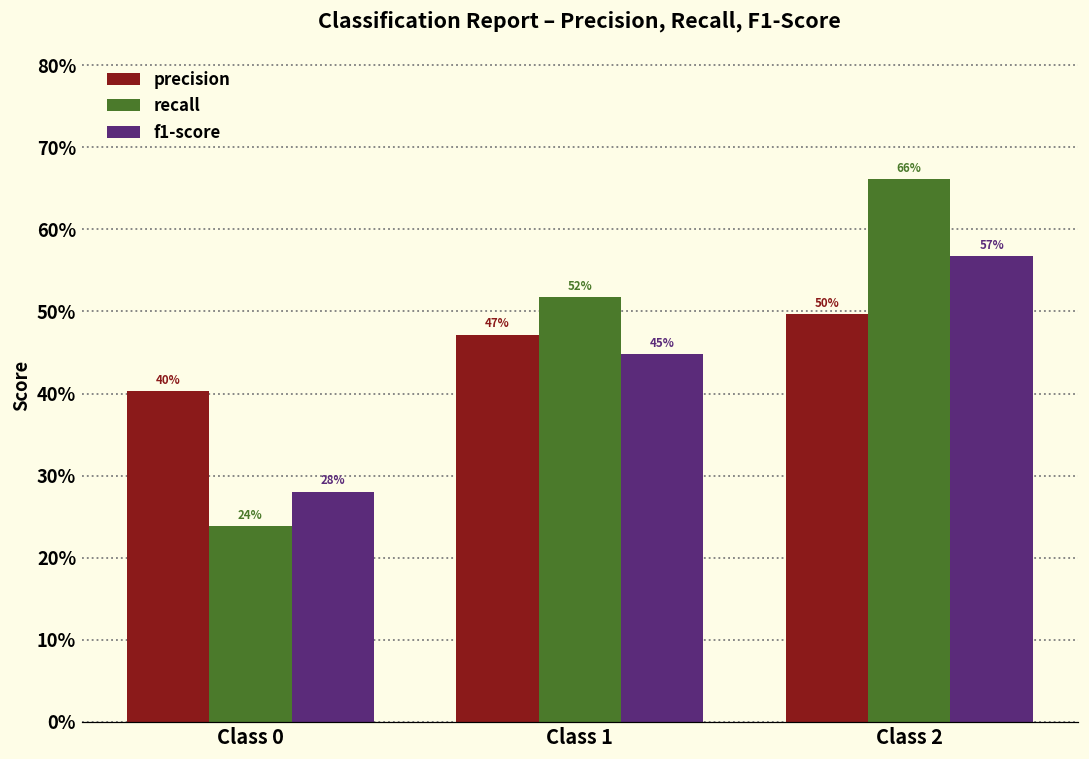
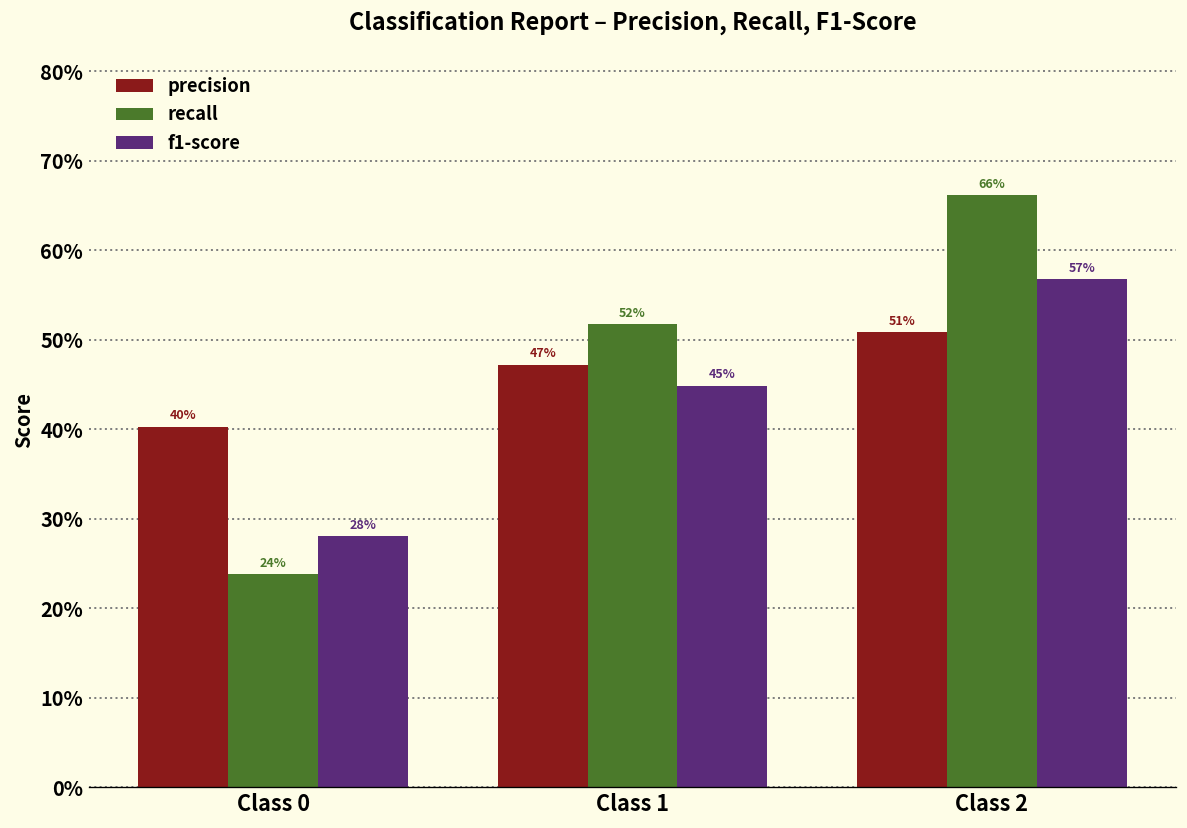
precision, Class 2: 50% -> 51%
